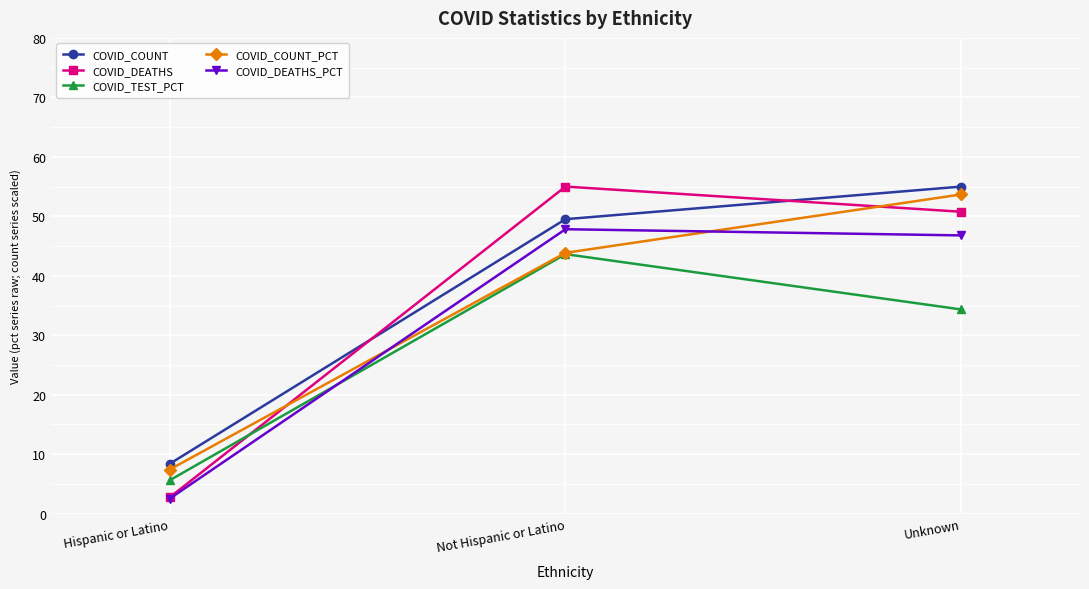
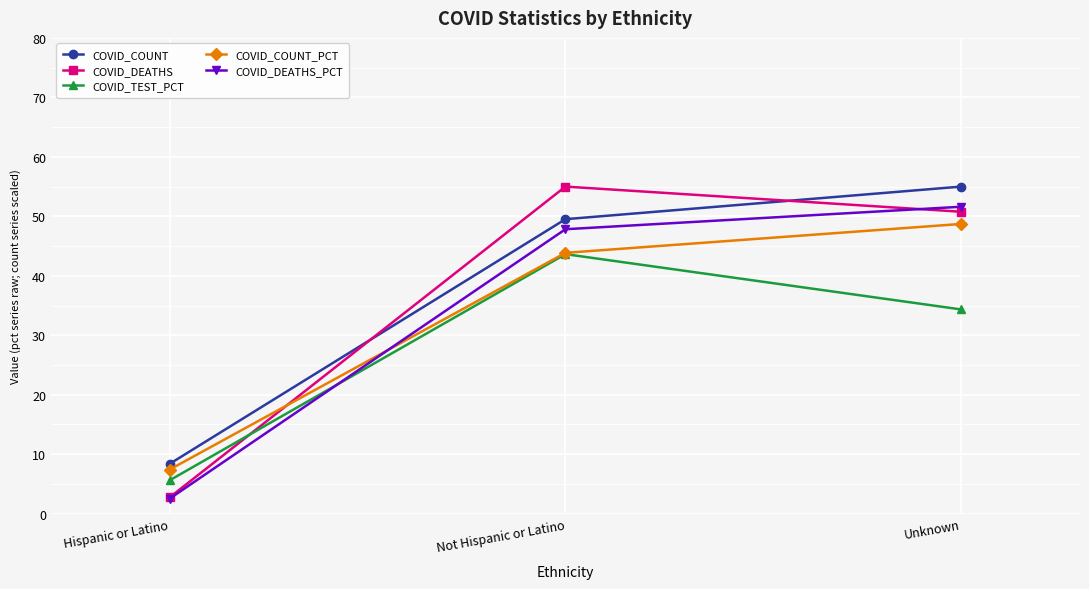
COVID_COUNT_PCT, Unknown: 54 -> 49
COVID_DEATHS_PCT, Unknown: 47 -> 52
